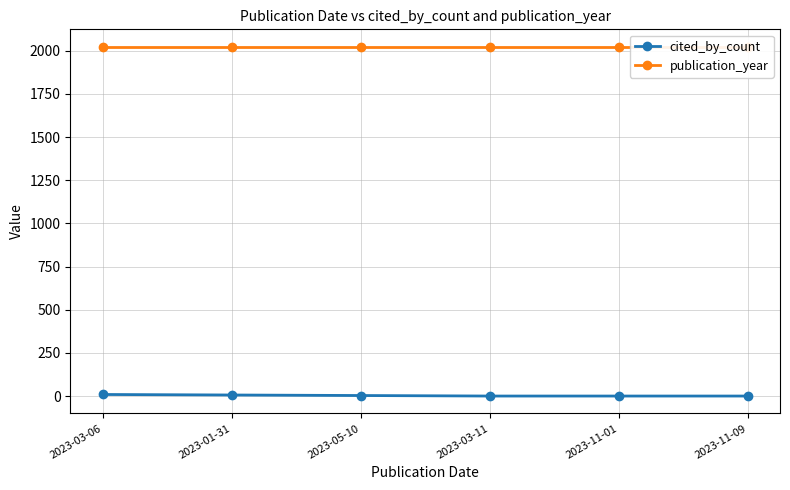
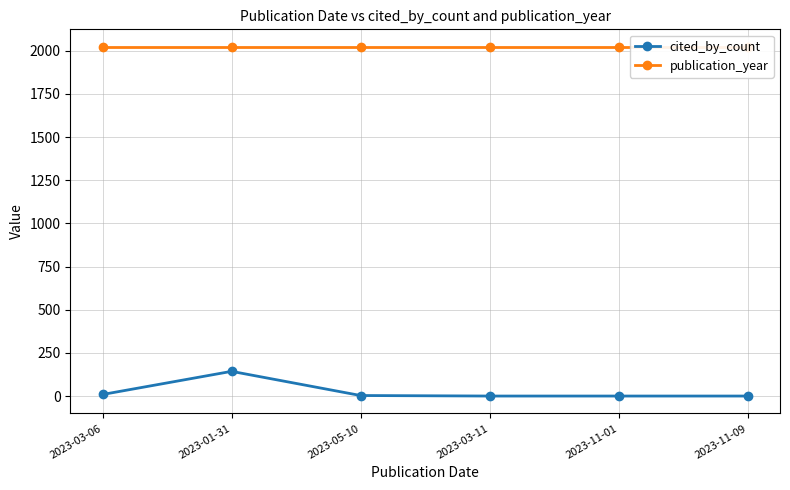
cited_by_count, 2023-01-31: 10 -> 140
